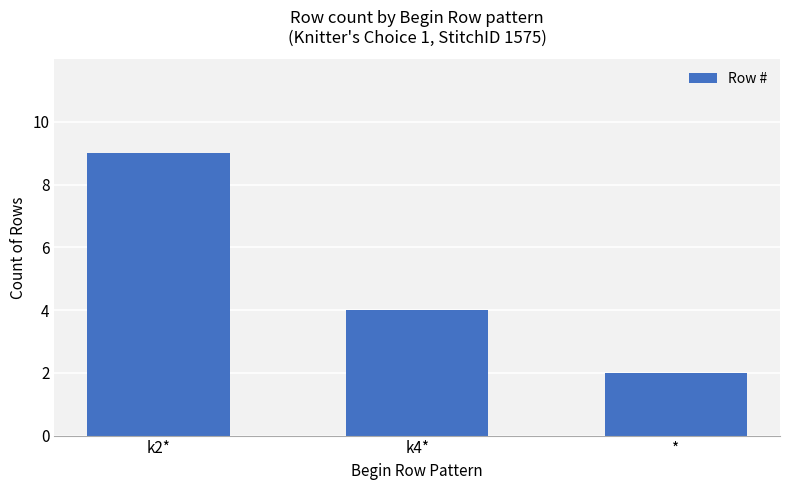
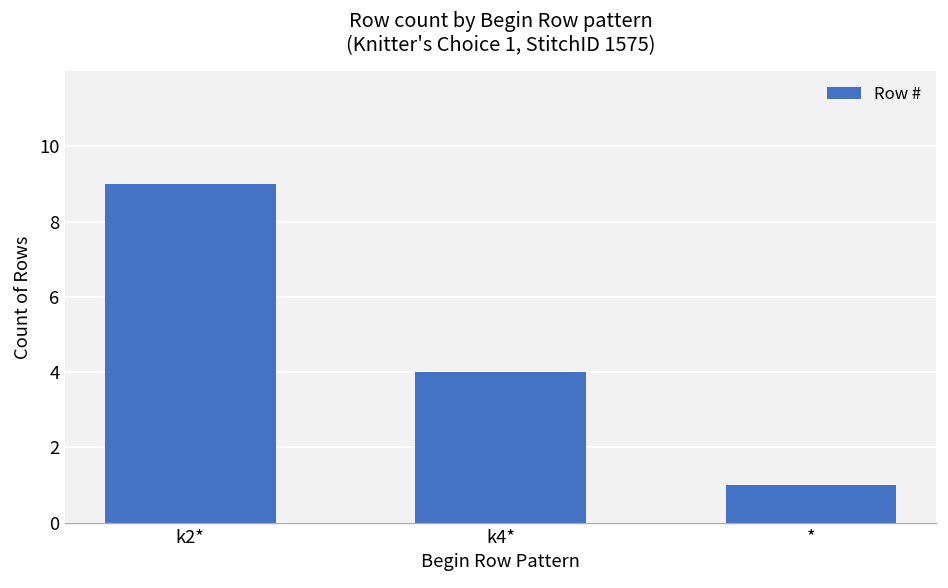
*: 2 -> 1
